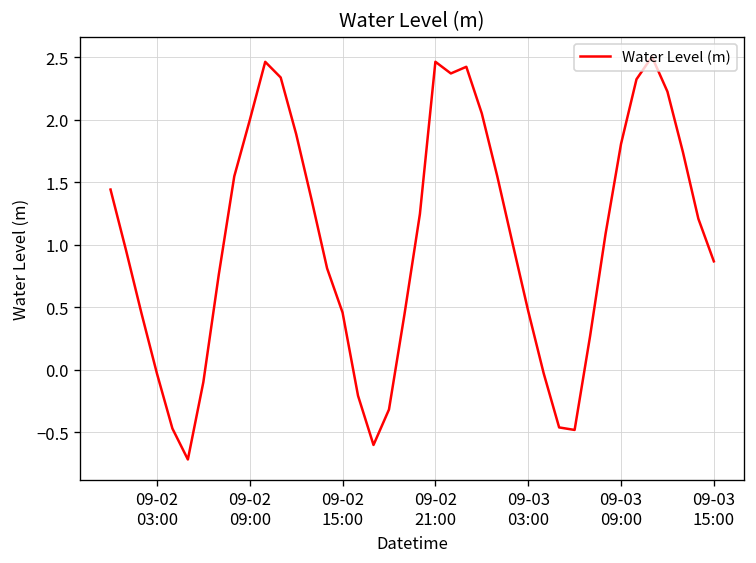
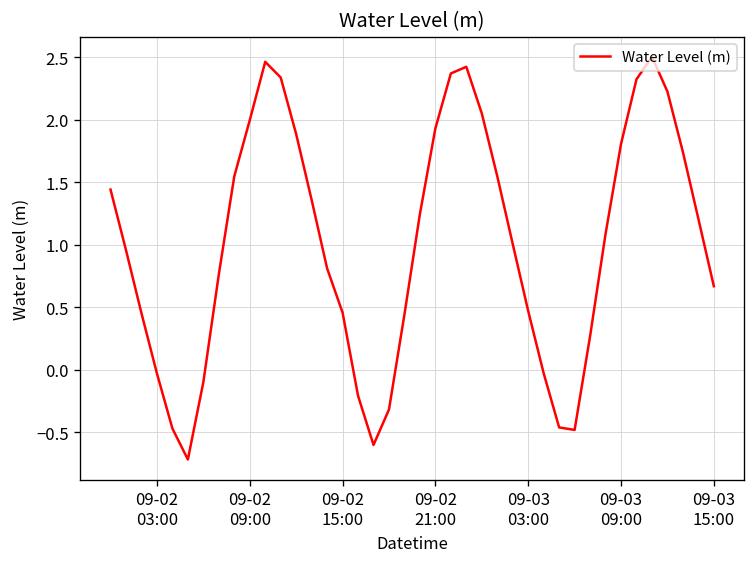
09-02 21:00: 2.46 -> 1.93
09-03 15:00: 0.87 -> 0.67
